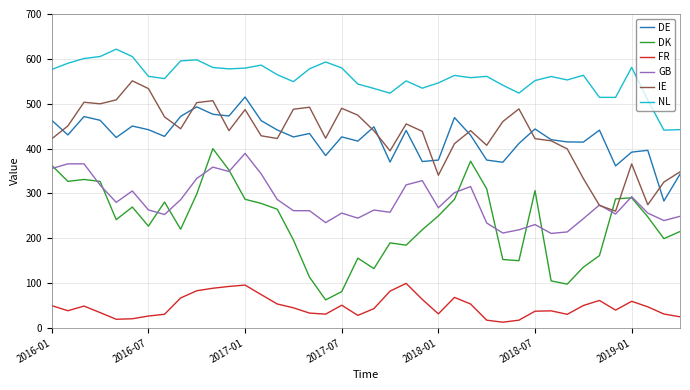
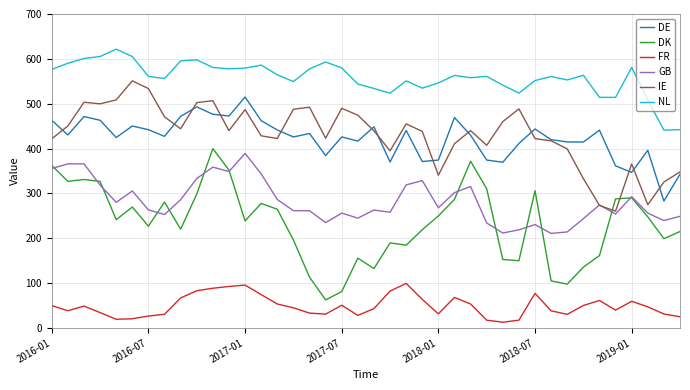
DK, 2017-01: 290 -> 240
FR, 2018-07: 40 -> 80
DE, 2019-01: 390 -> 350
